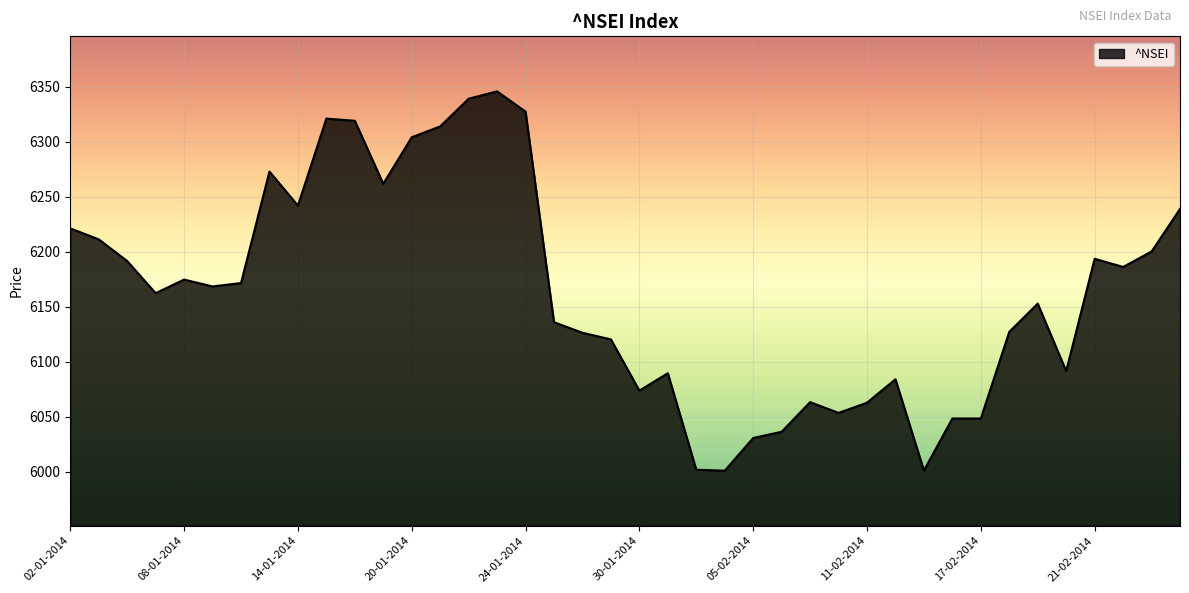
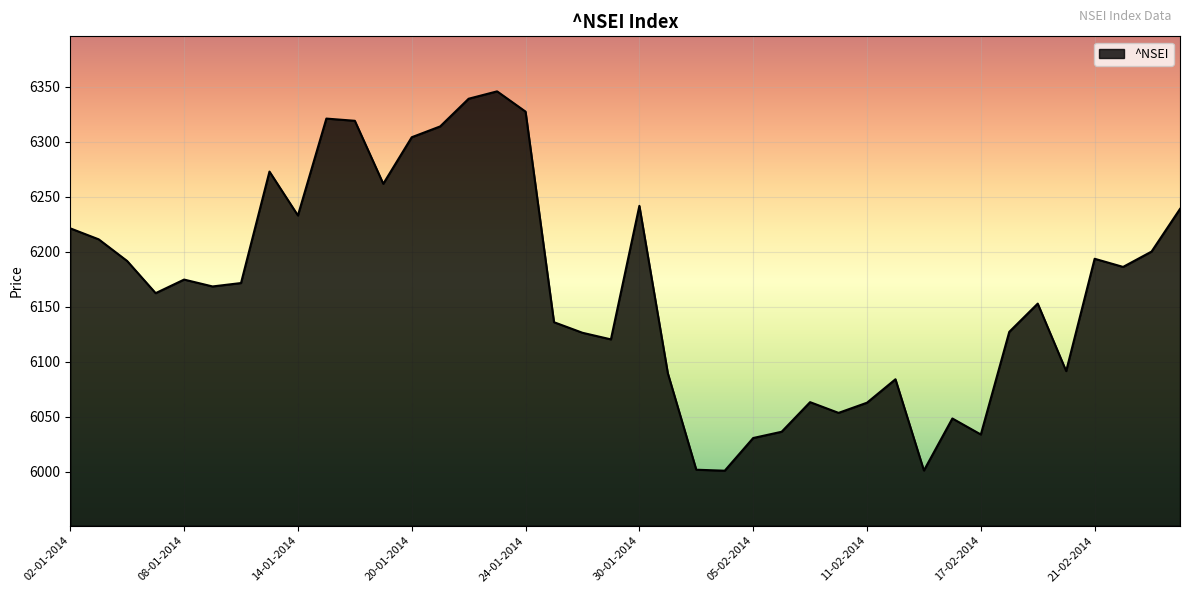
14-01-2014: 6242 -> 6233
30-01-2014: 6074 -> 6242
17-02-2014: 6048 -> 6034
